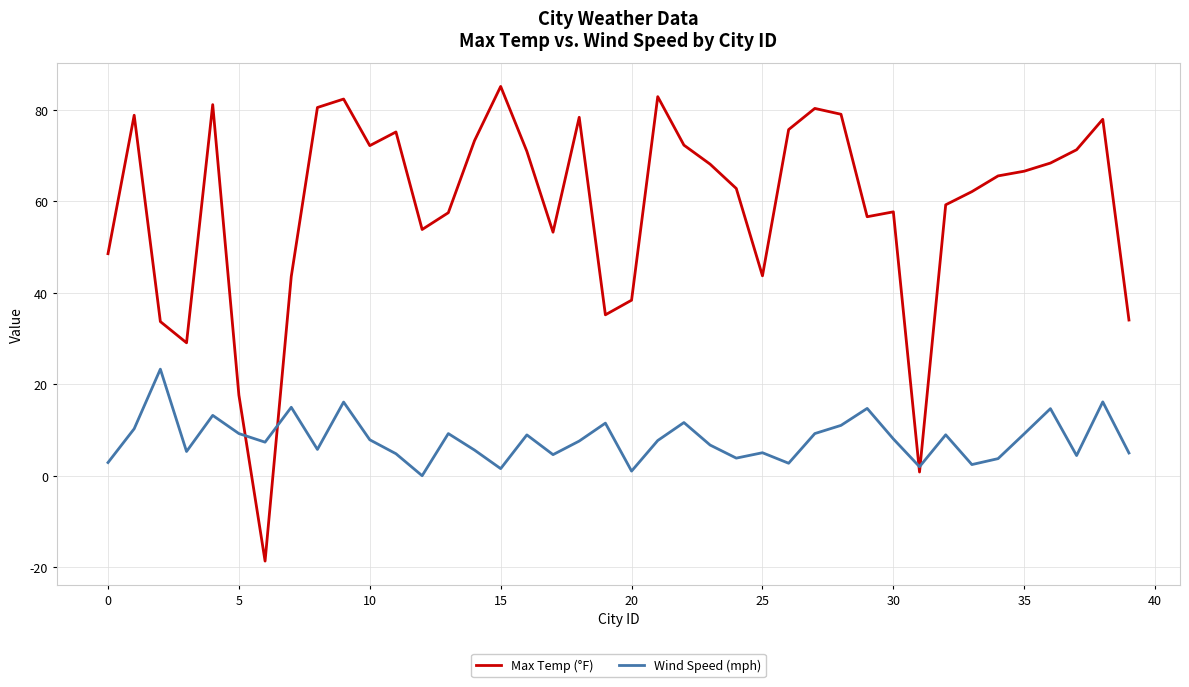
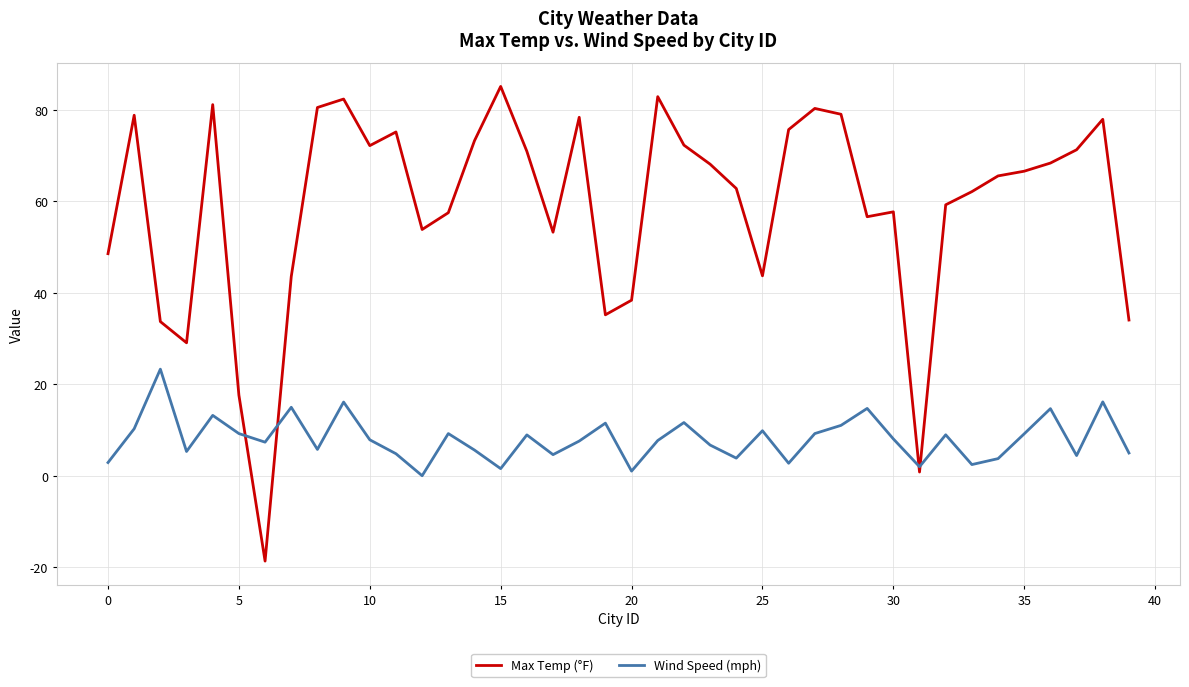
Wind Speed (mph), 25: 5 -> 10
